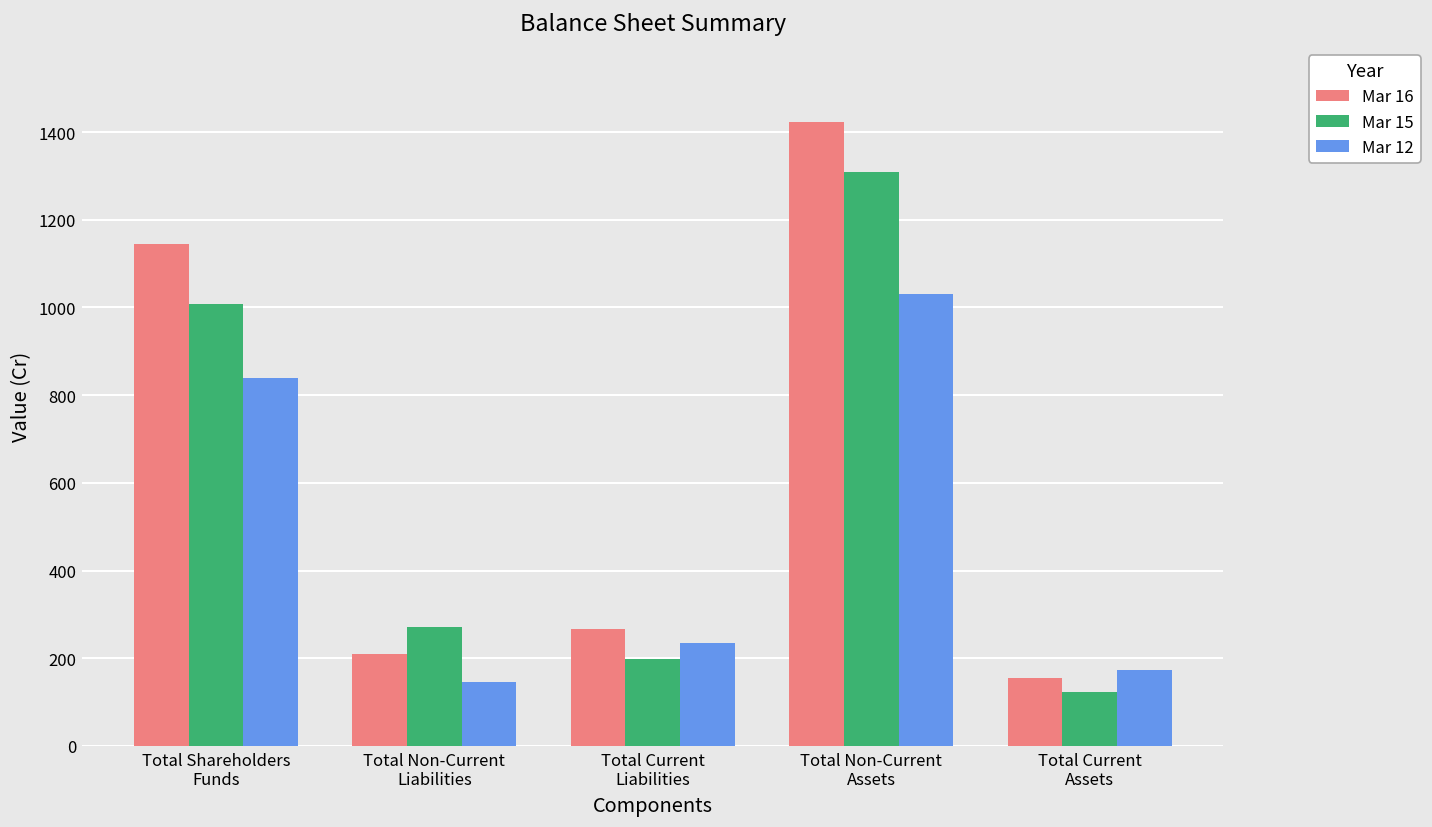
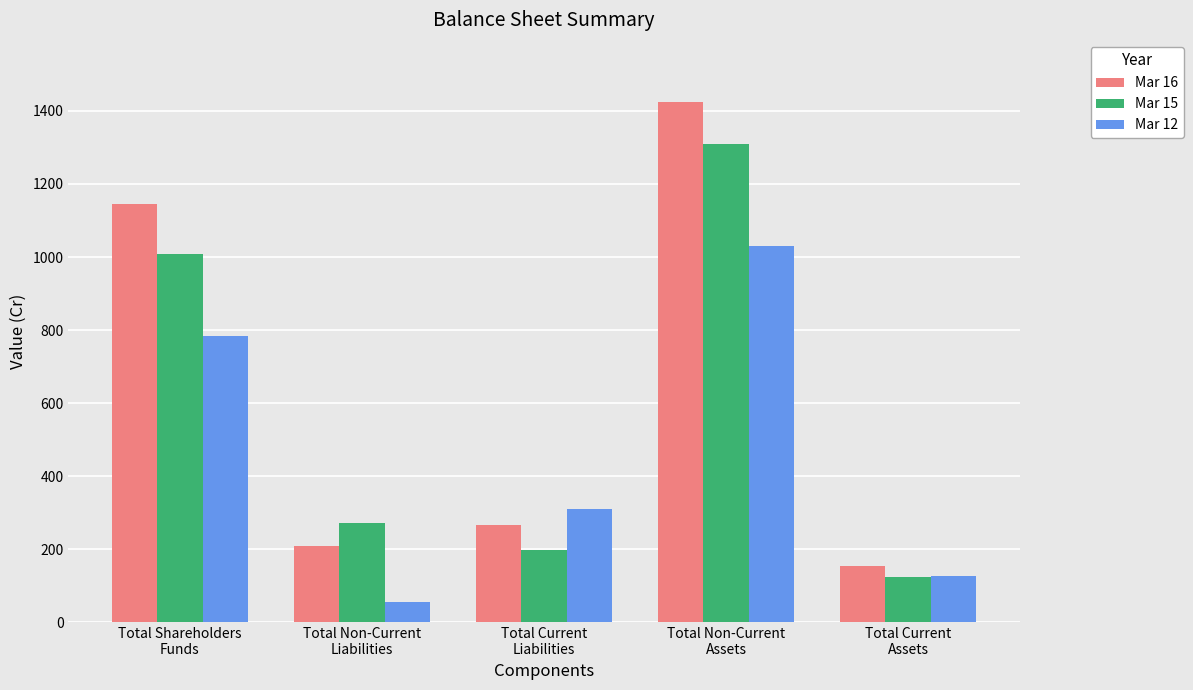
Mar 12, Total Shareholders Funds: 840 -> 780
Mar 12, Total Non-Current Liabilities: 150 -> 60
Mar 12, Total Current Liabilities: 230 -> 310
Mar 12, Total Current Assets: 170 -> 130
